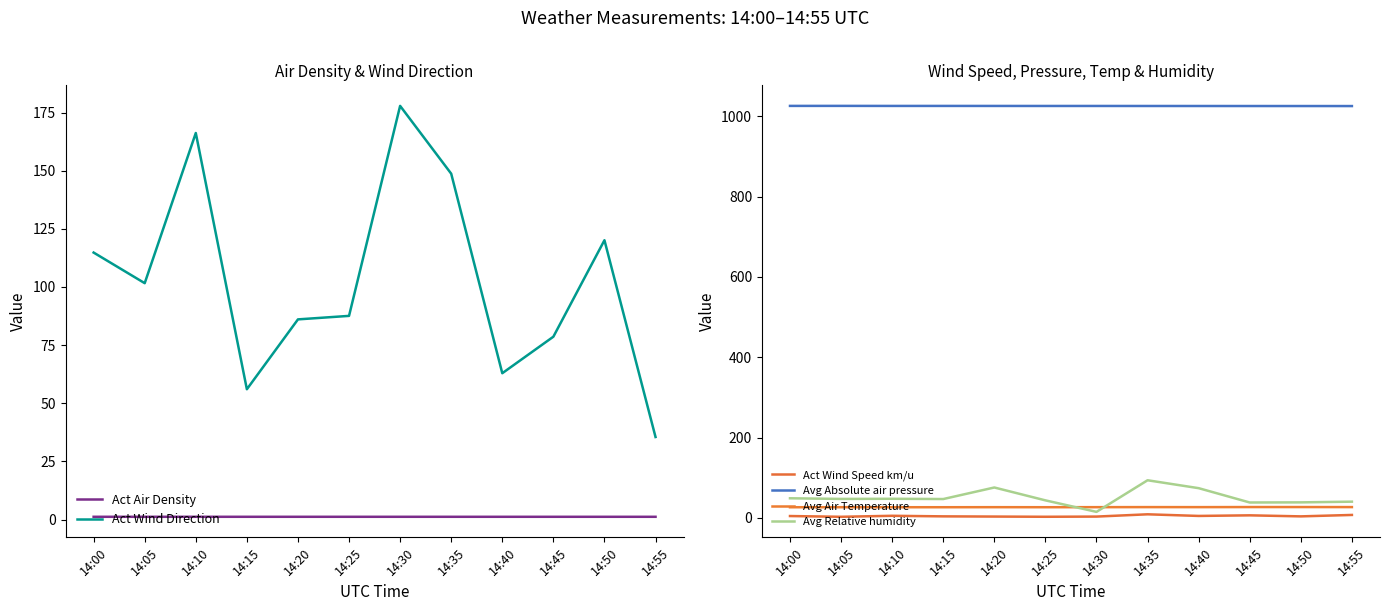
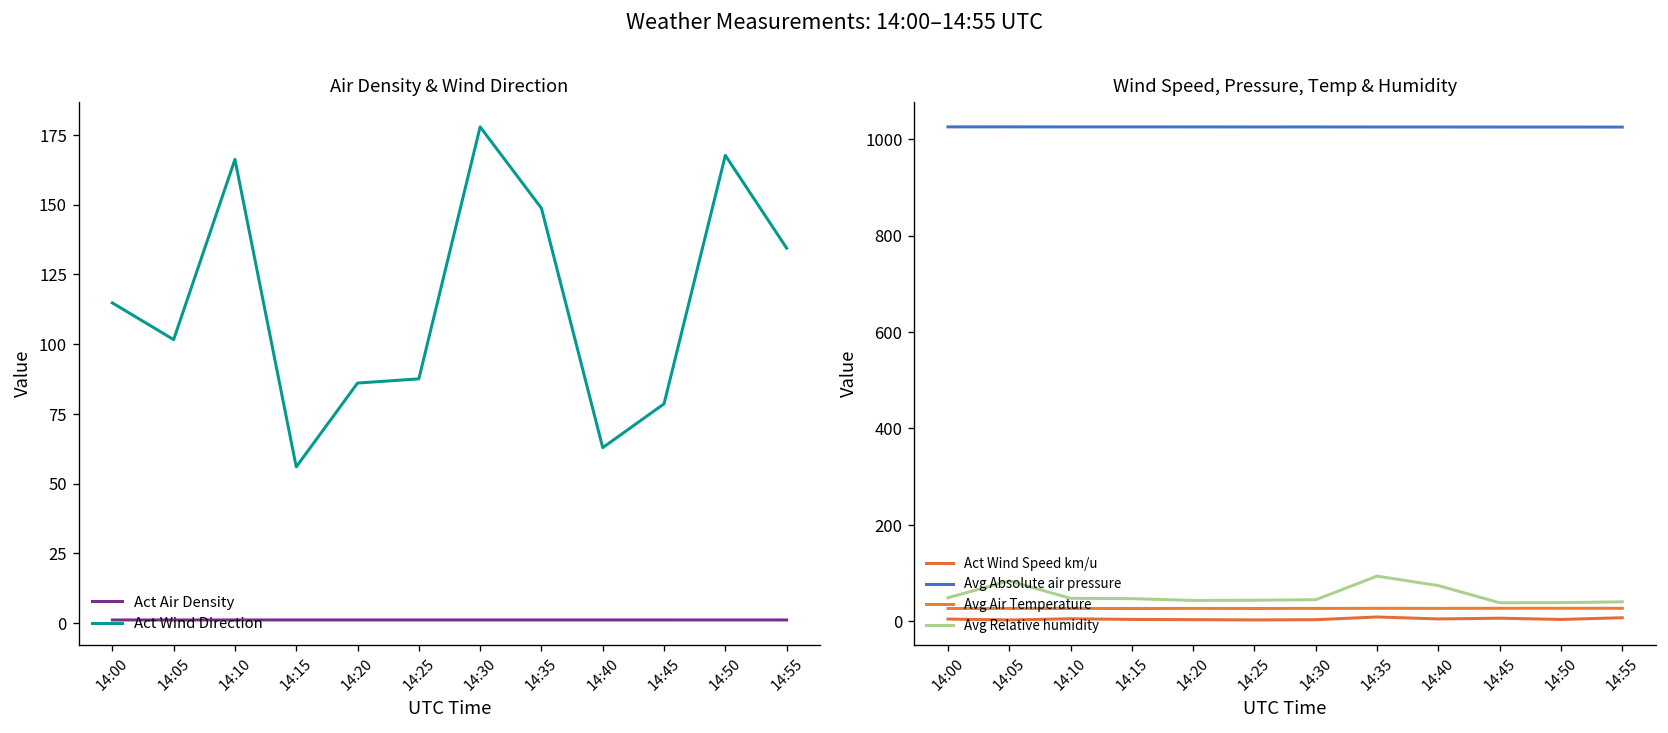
Air Density & Wind Direction, Act Wind Direction, 14:50: 120 -> 168
Air Density & Wind Direction, Act Wind Direction, 14:55: 35 -> 134
Wind Speed, Pressure, Temp & Humidity, Avg Relative humidity, 14:05: 50 -> 80
Wind Speed, Pressure, Temp & Humidity, Avg Relative humidity, 14:20: 80 -> 40
Wind Speed, Pressure, Temp & Humidity, Avg Relative humidity, 14:30: 20 -> 40
